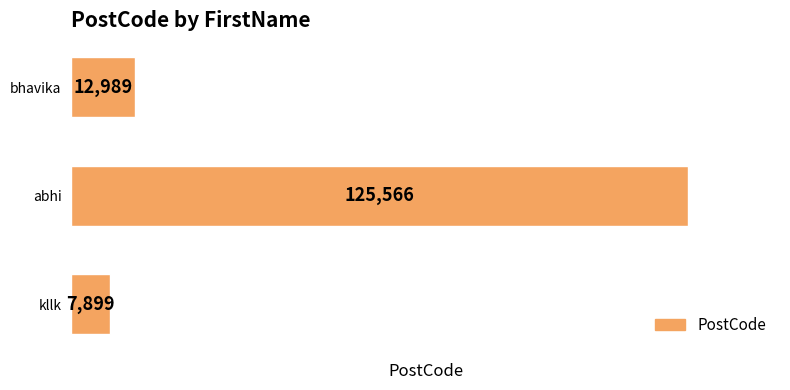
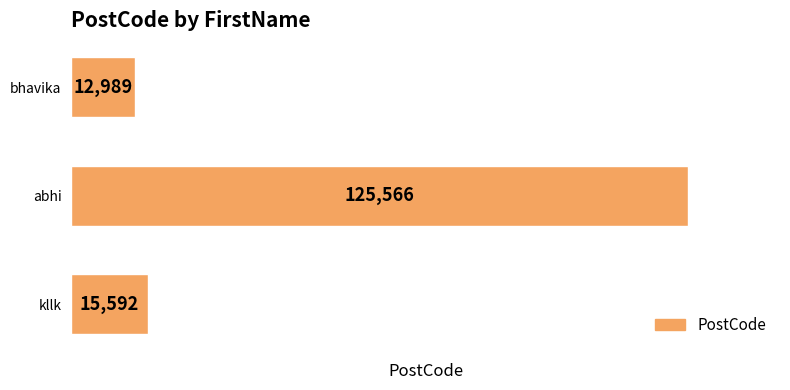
kllk: 7,899 -> 15,592
